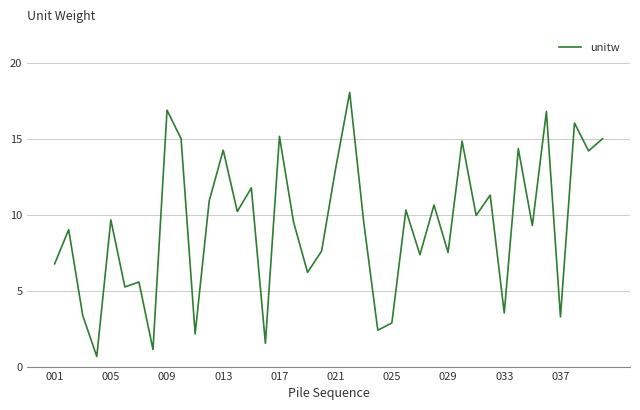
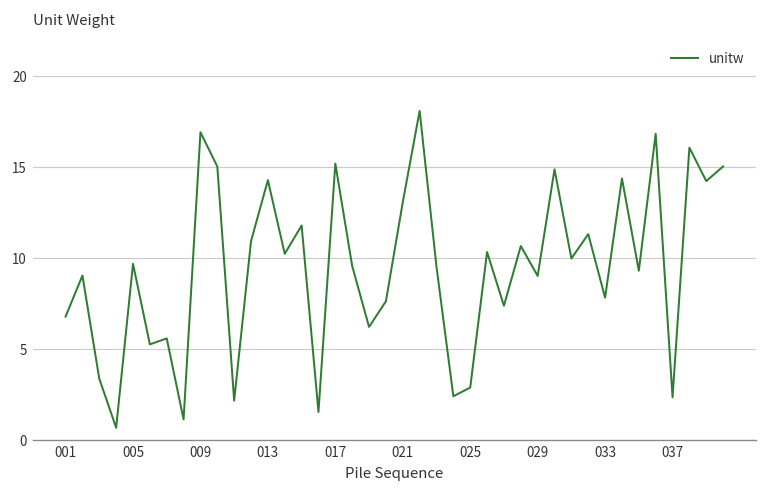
029: 7.5 -> 9.0
033: 3.5 -> 7.8
037: 3.3 -> 2.3
